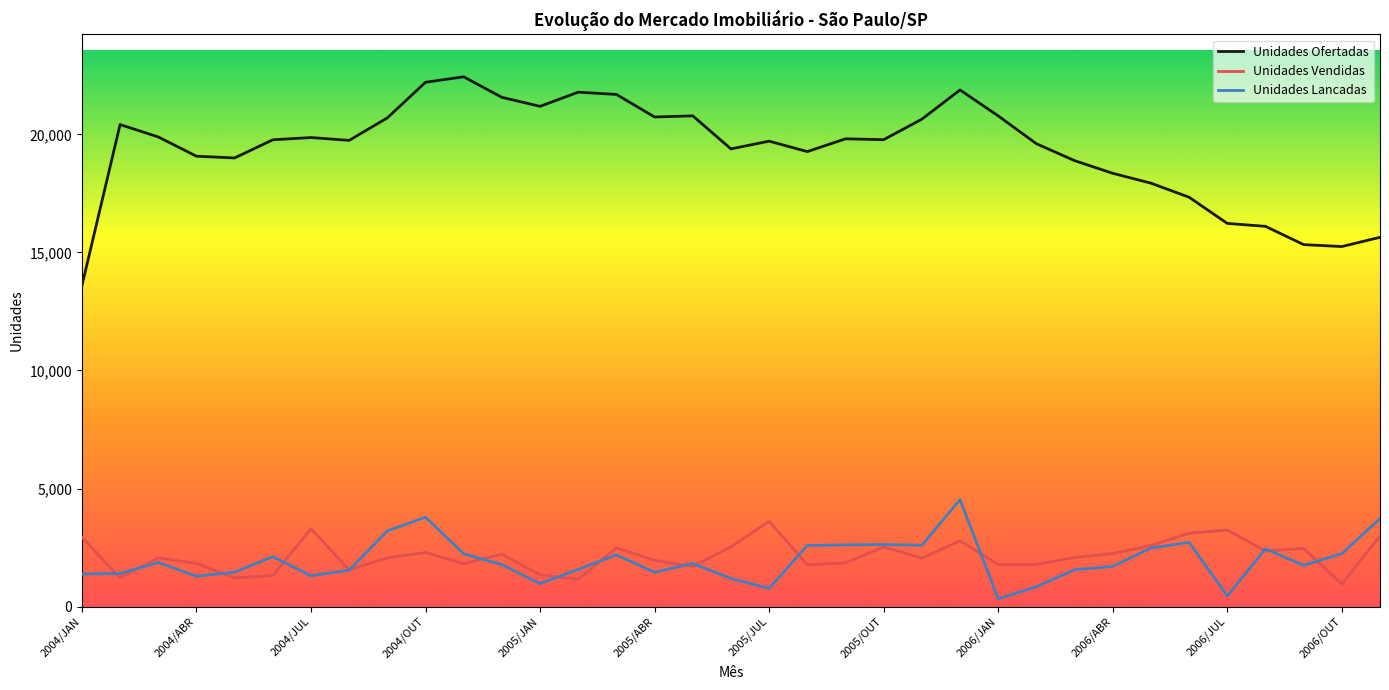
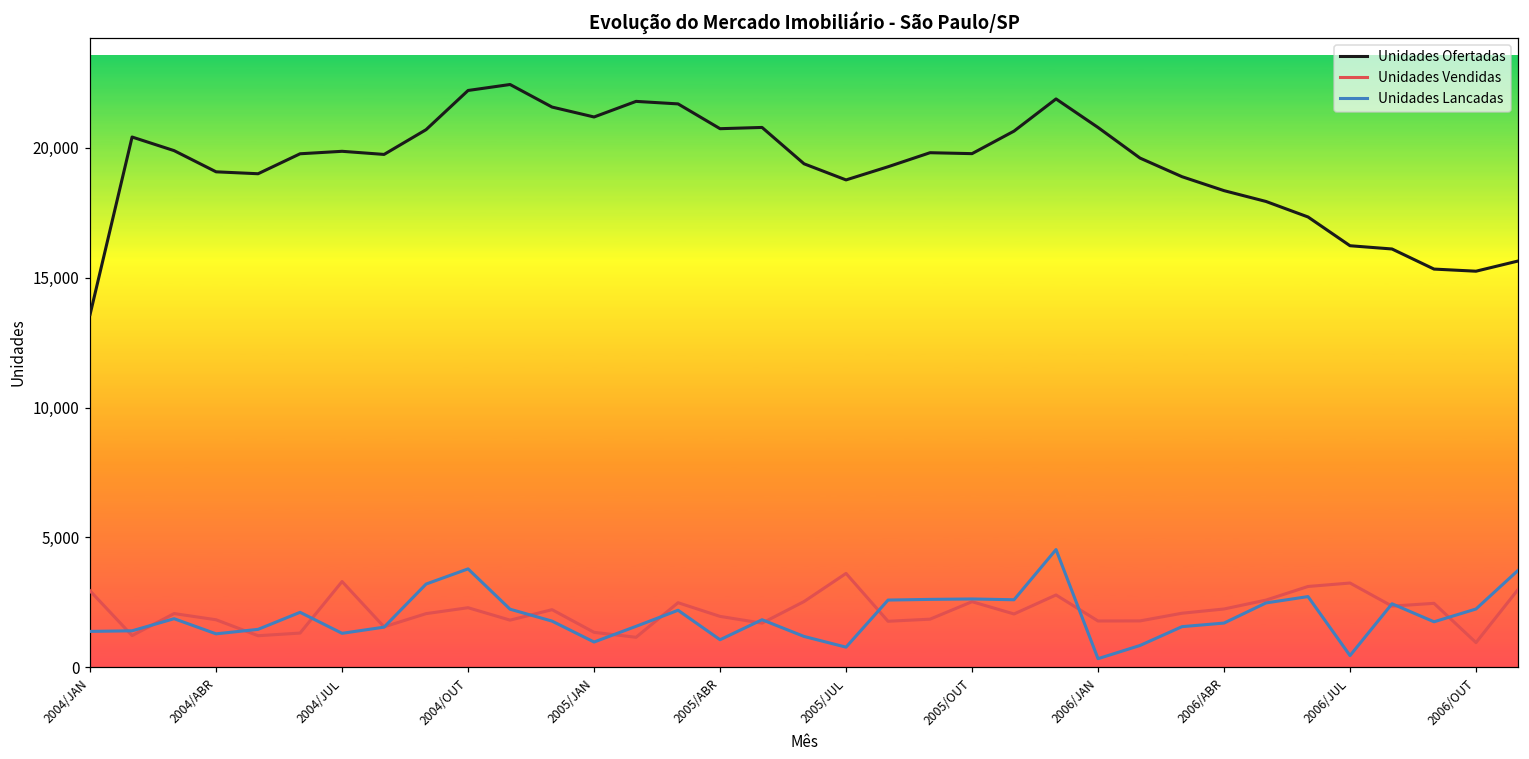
Unidades Lancadas, 2005/ABR: 1,400 -> 1,100
Unidades Ofertadas, 2005/JUL: 19,700 -> 18,800
